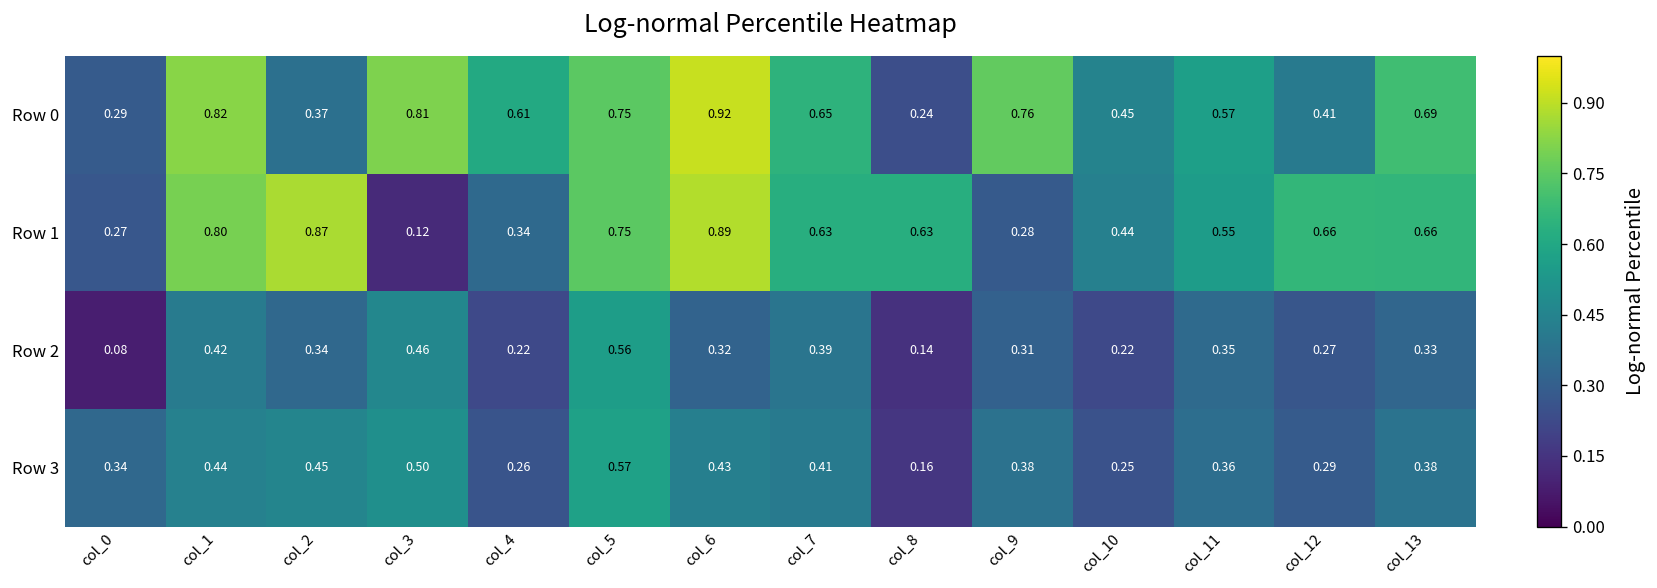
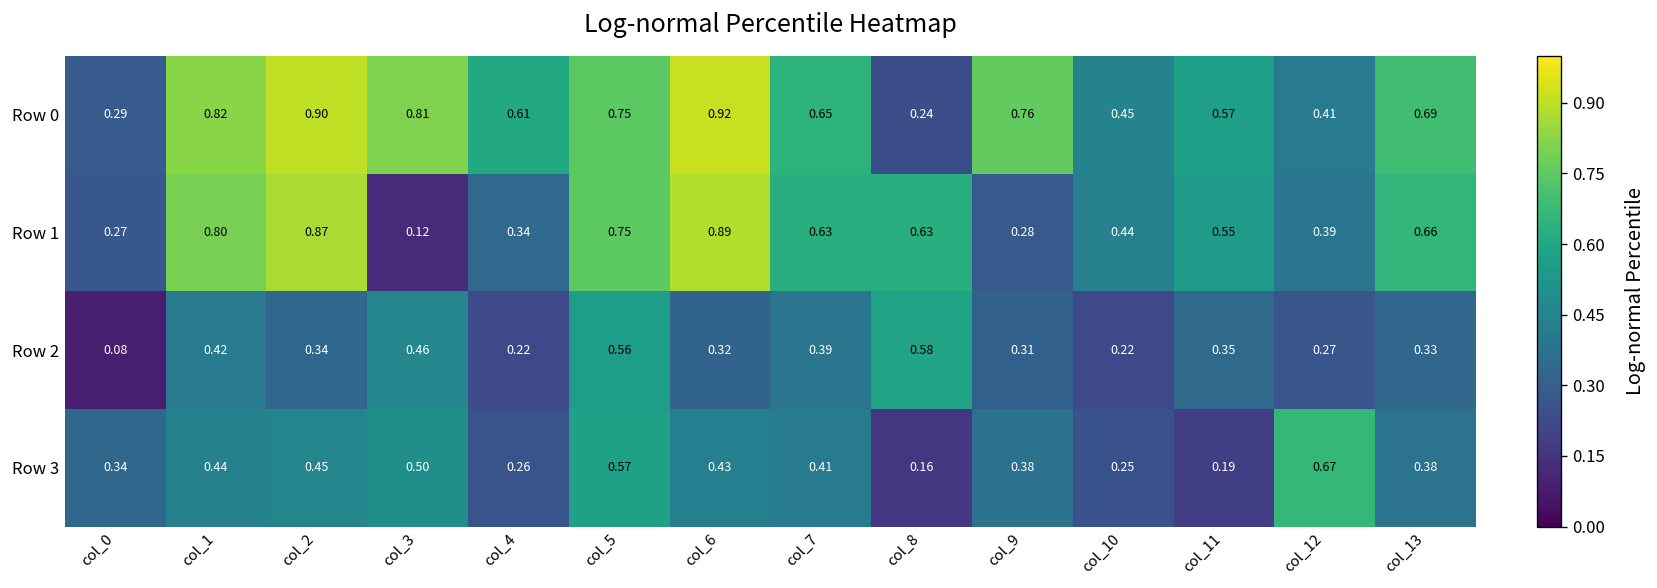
Row 0, col_2: 0.37 -> 0.90
Row 1, col_12: 0.66 -> 0.39
Row 2, col_8: 0.14 -> 0.58
Row 3, col_11: 0.36 -> 0.19
Row 3, col_12: 0.29 -> 0.67
